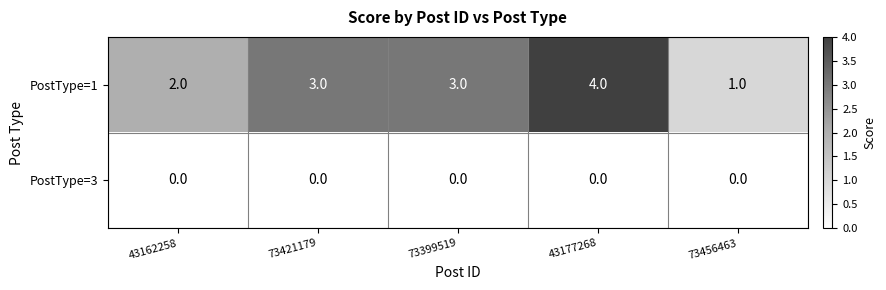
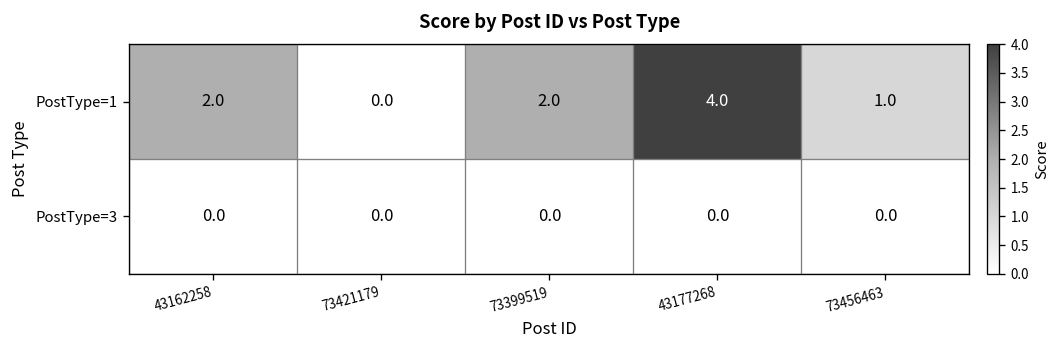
PostType=1, 73421179: 3.0 -> 0.0
PostType=1, 73399519: 3.0 -> 2.0
